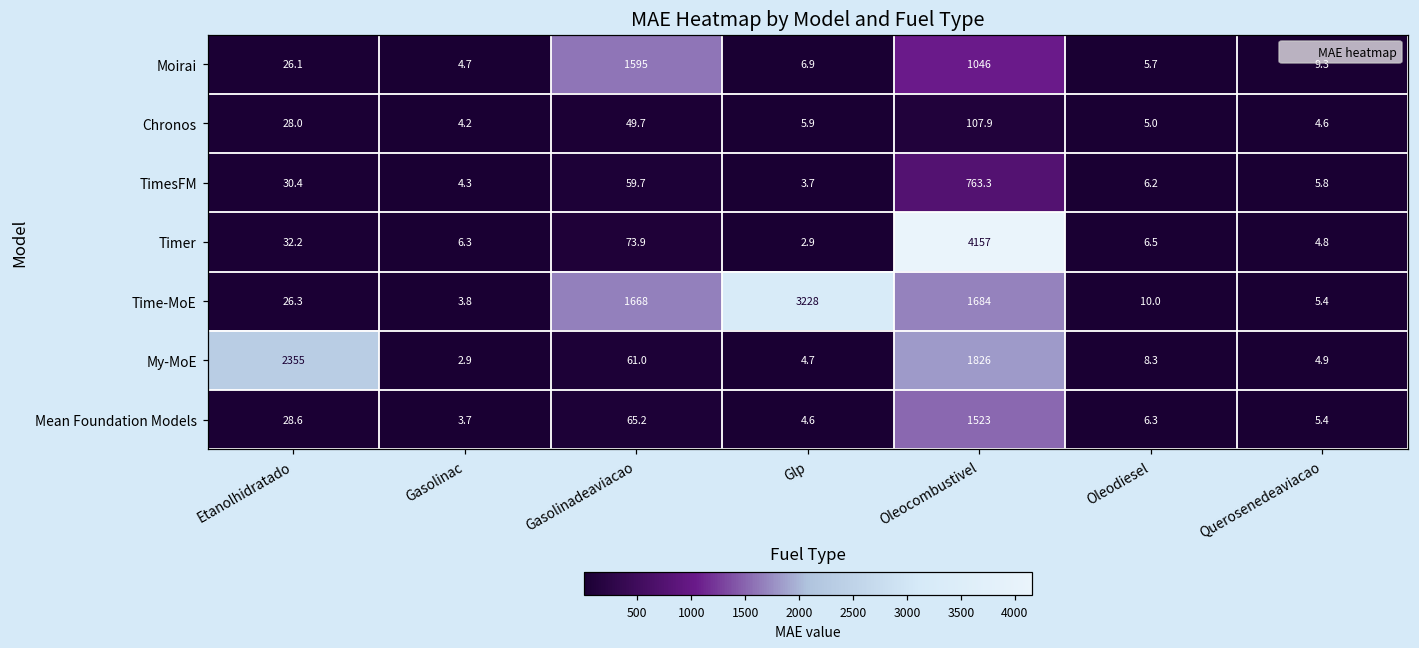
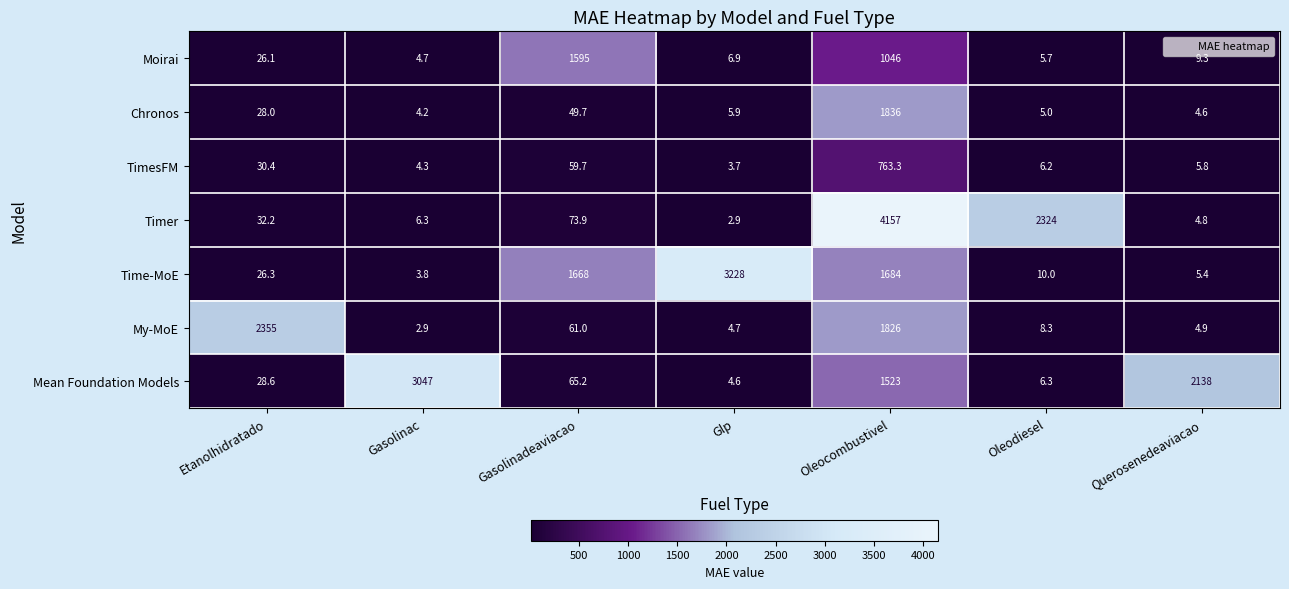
Chronos, Oleocombustivel: 107.9 -> 1836
Timer, Oleodiesel: 6.5 -> 2324
Mean Foundation Models, Gasolinac: 3.7 -> 3047
Mean Foundation Models, Querosenedeaviacao: 5.4 -> 2138
